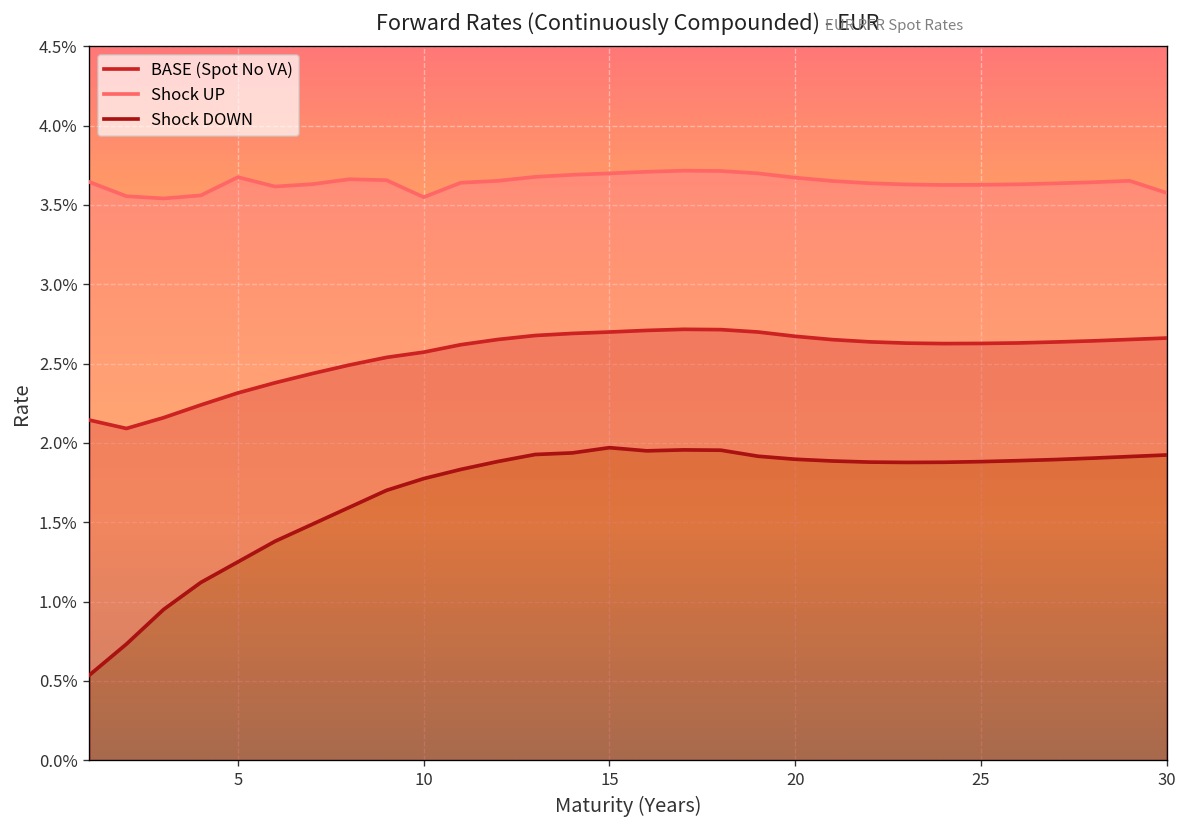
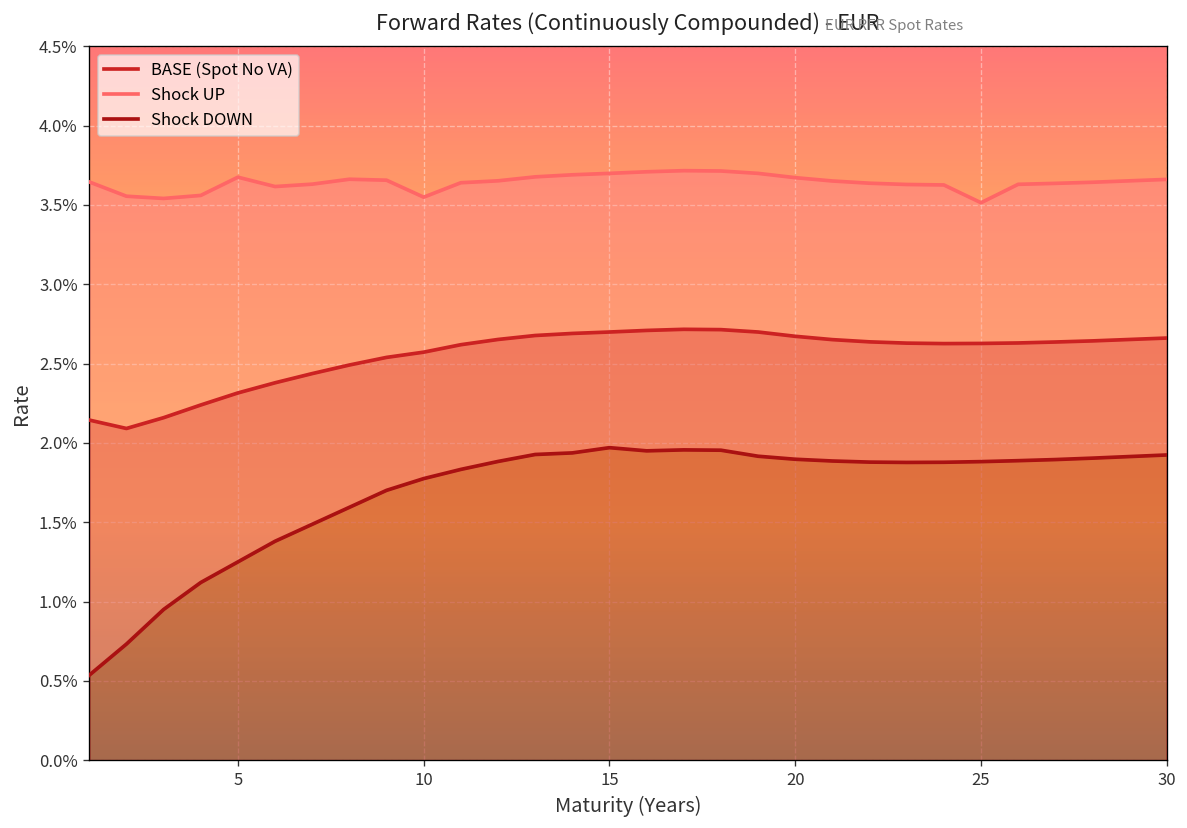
Shock UP, 25: 3.63% -> 3.51%
Shock UP, 30: 3.58% -> 3.66%
